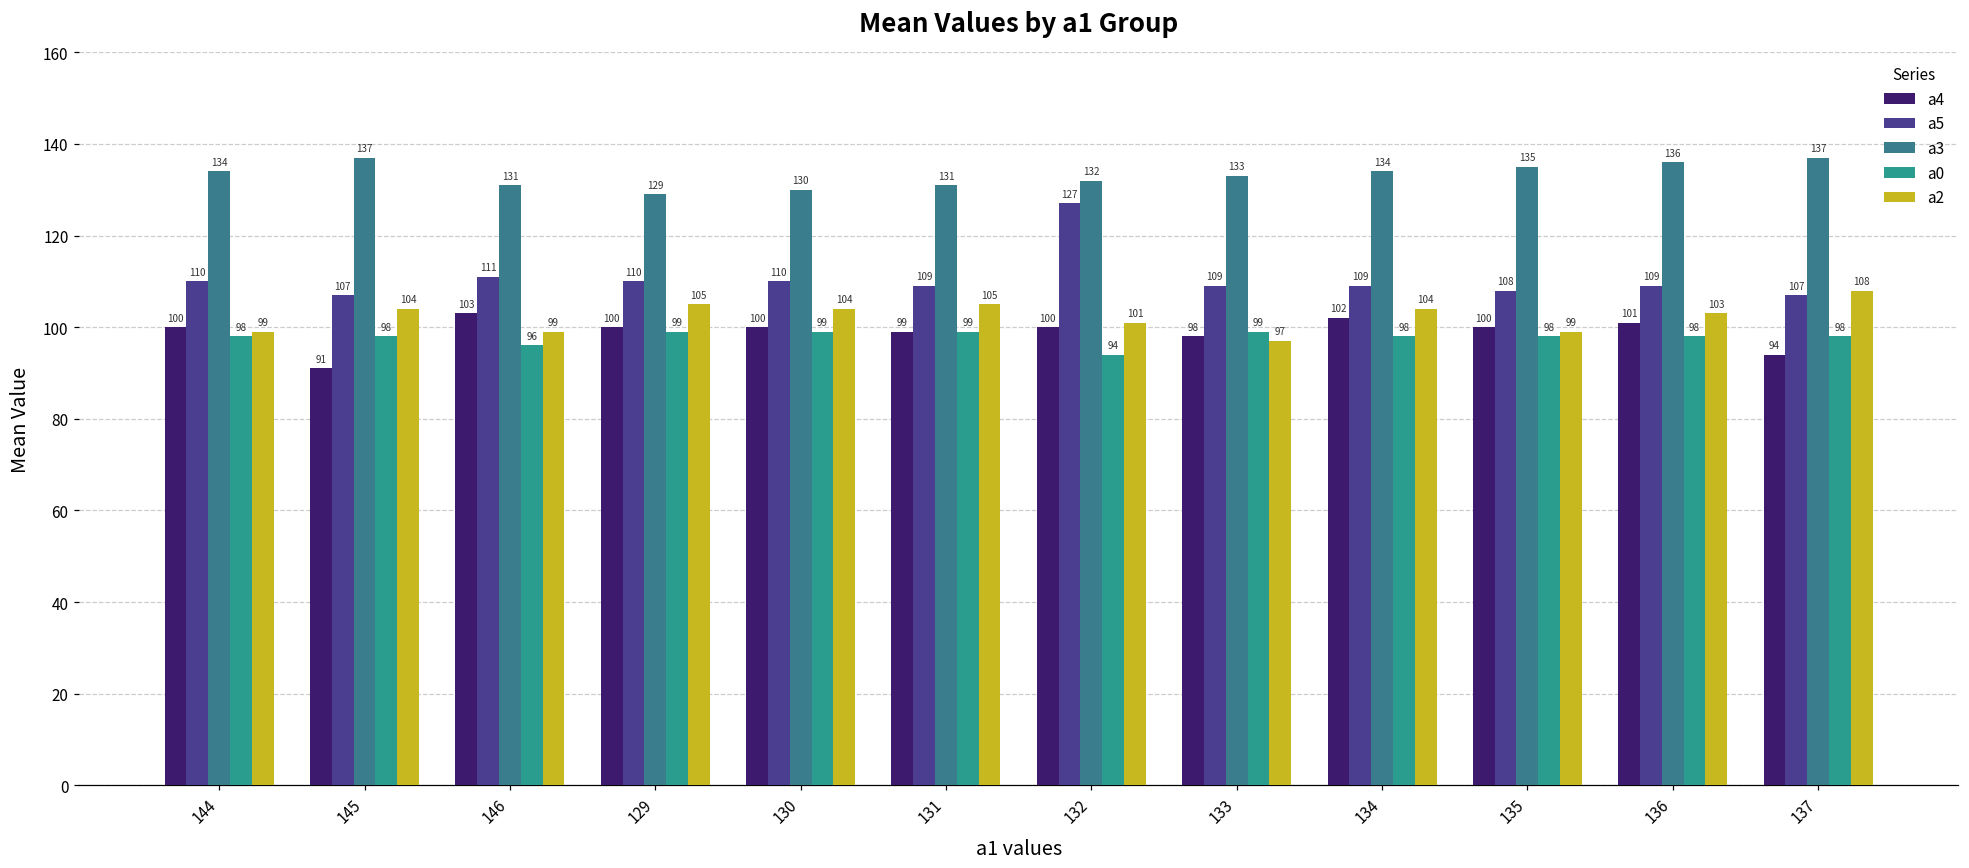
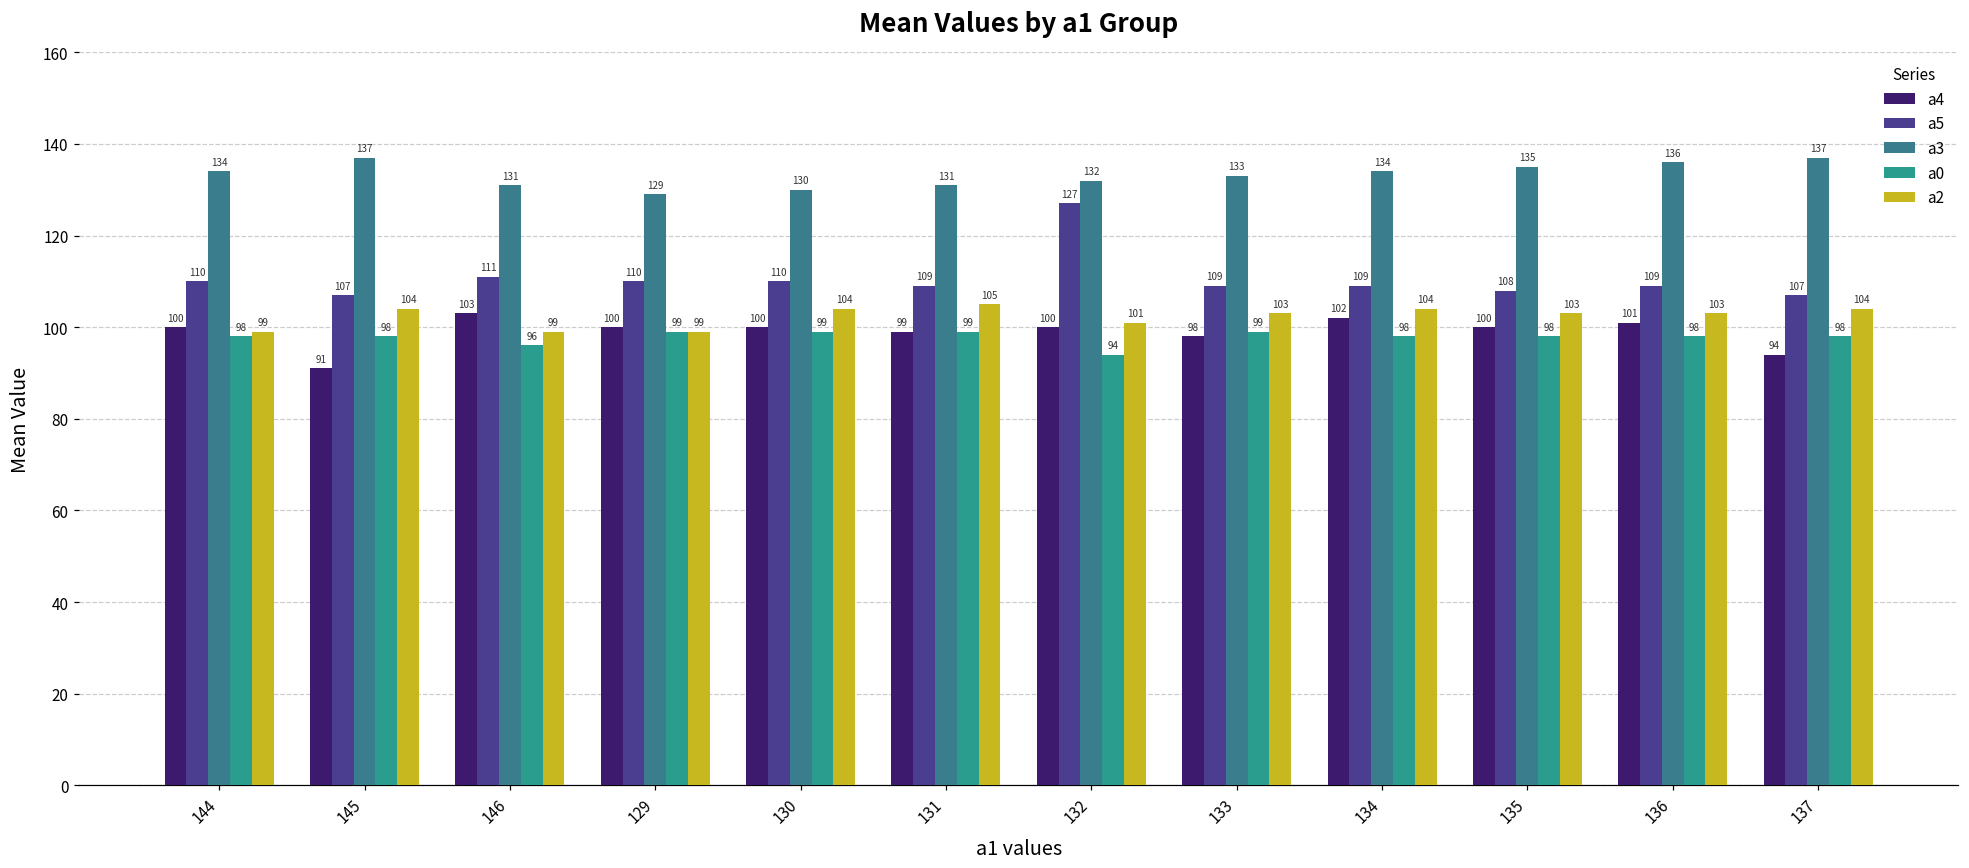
a2, 129: 105 -> 99
a2, 133: 97 -> 103
a2, 135: 99 -> 103
a2, 137: 108 -> 104
